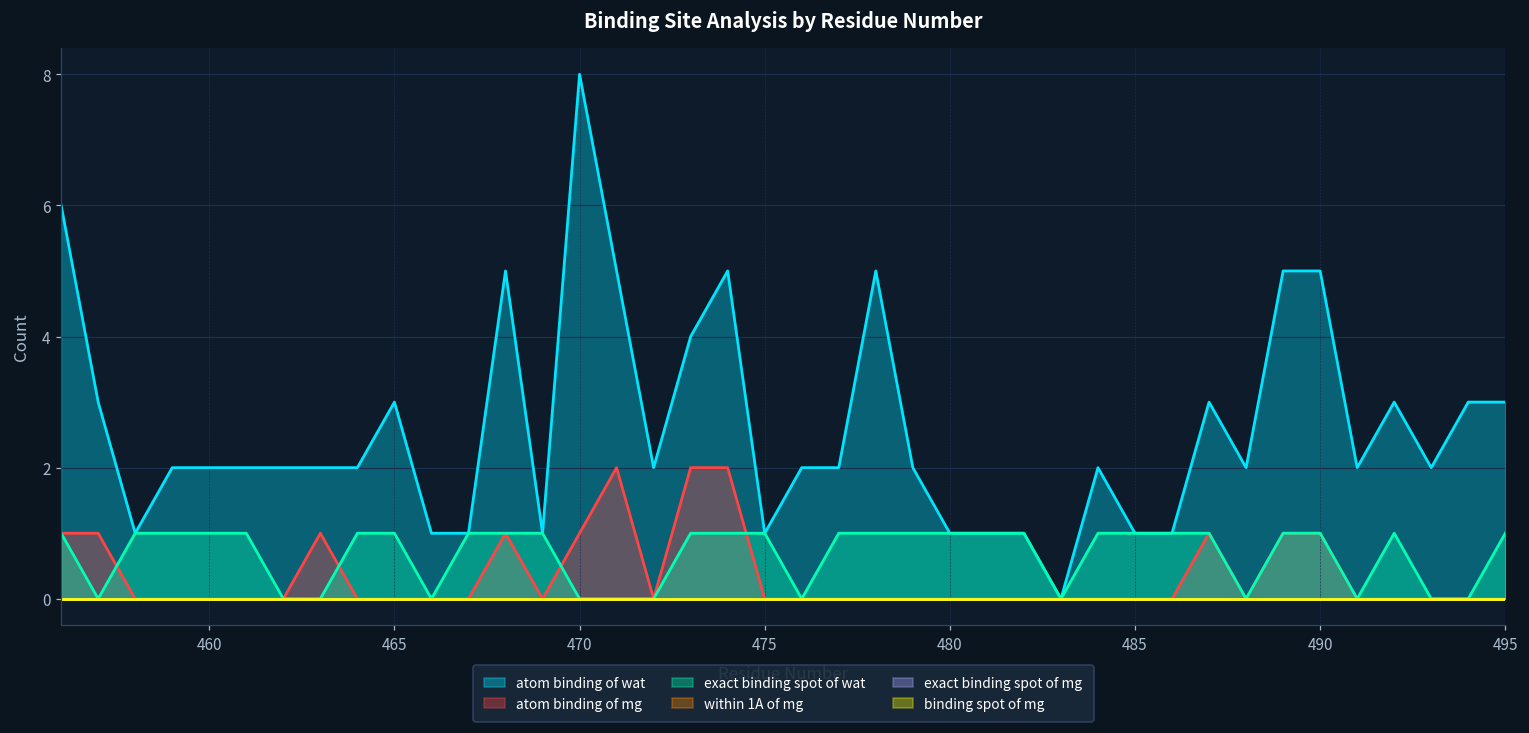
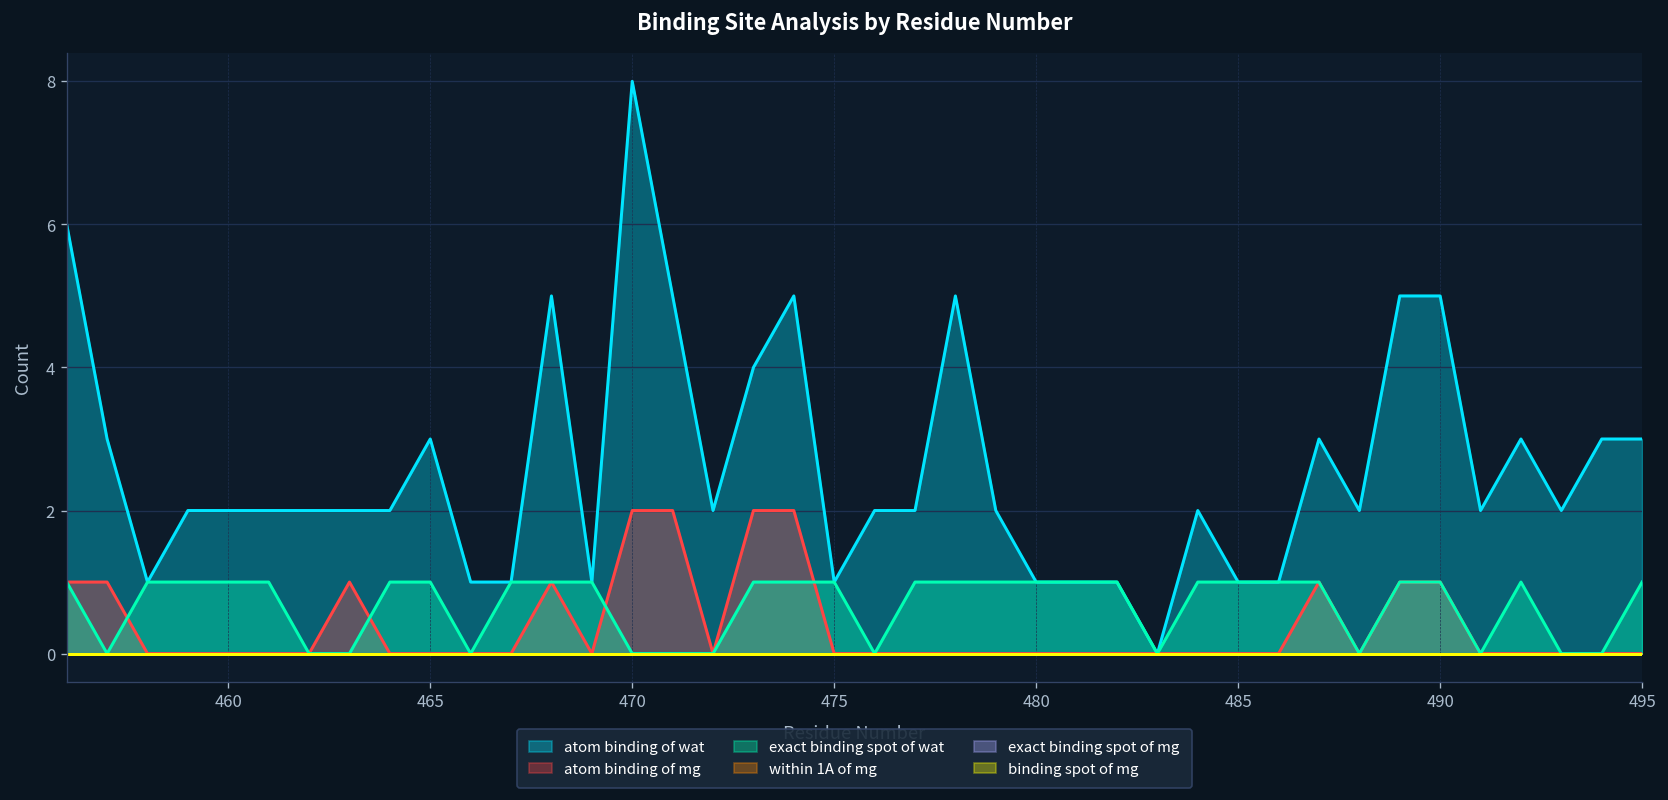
atom binding of mg, 470: 1 -> 2
